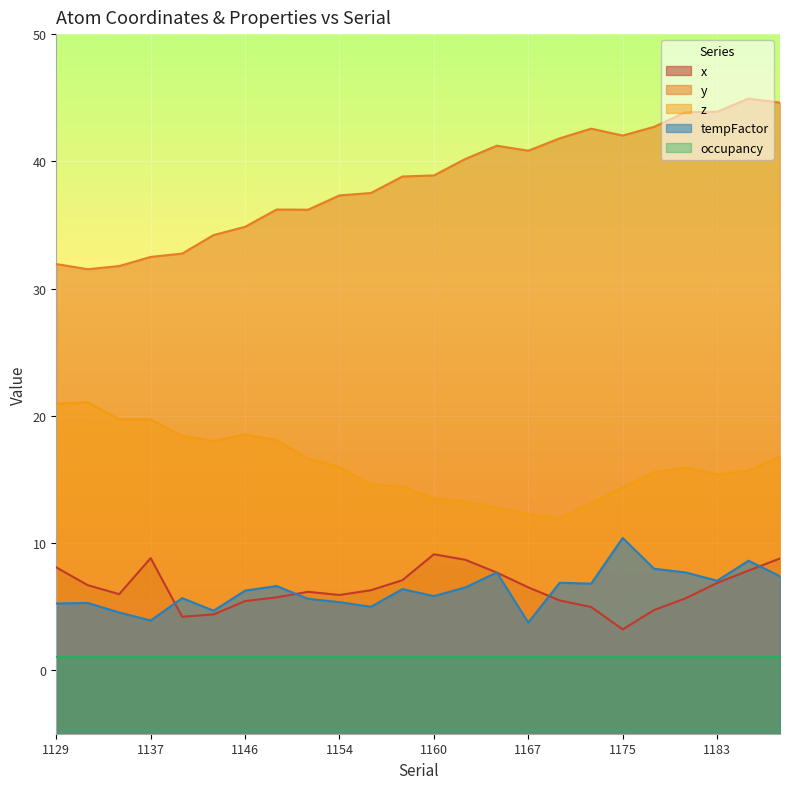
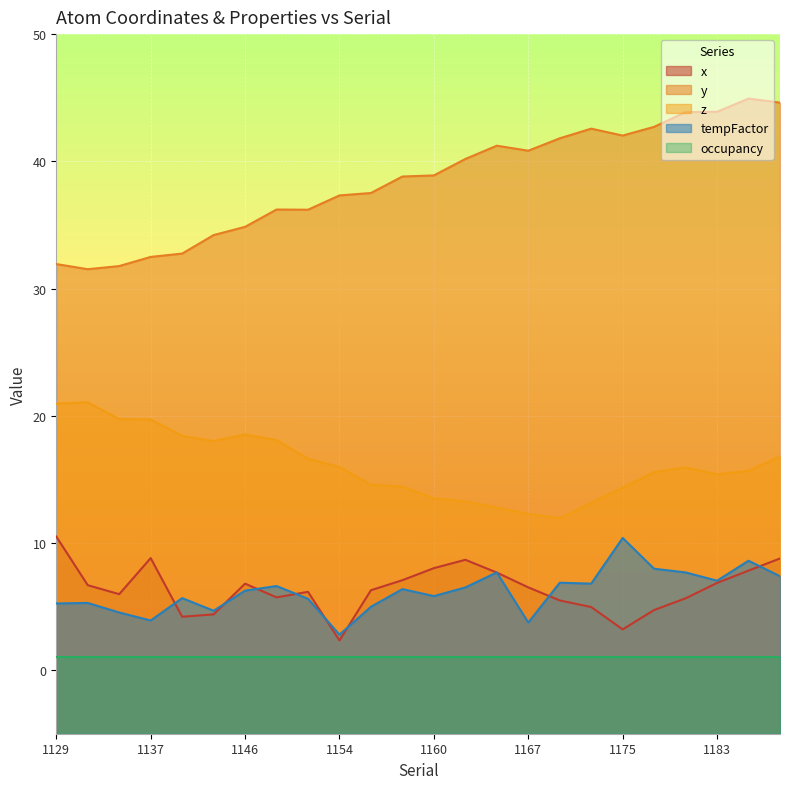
x, 1129: 8.1 -> 10.5
x, 1146: 5.4 -> 6.8
x, 1154: 5.9 -> 2.3
tempFactor, 1154: 5.3 -> 2.8
x, 1160: 9.1 -> 8.0
